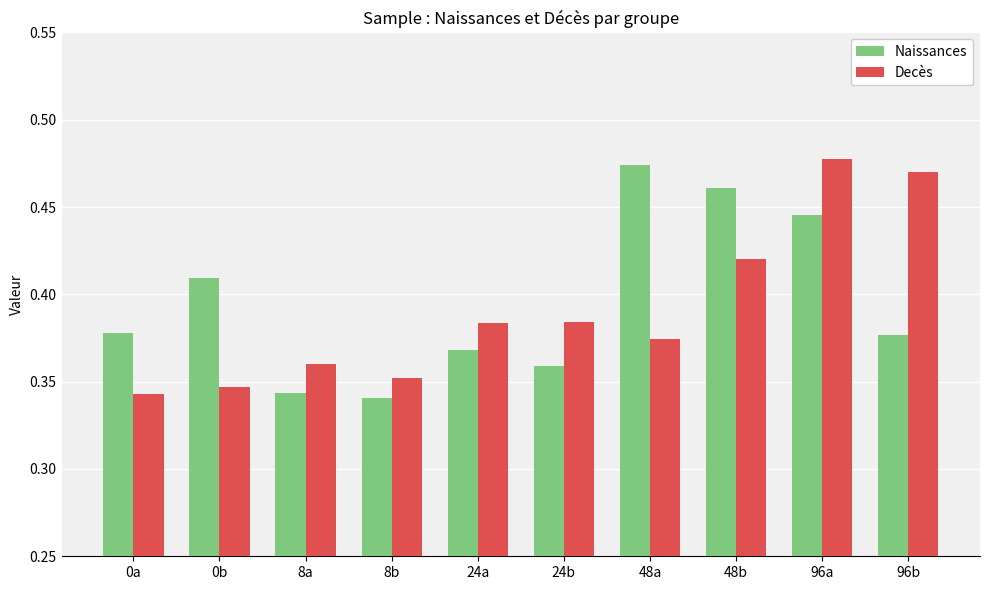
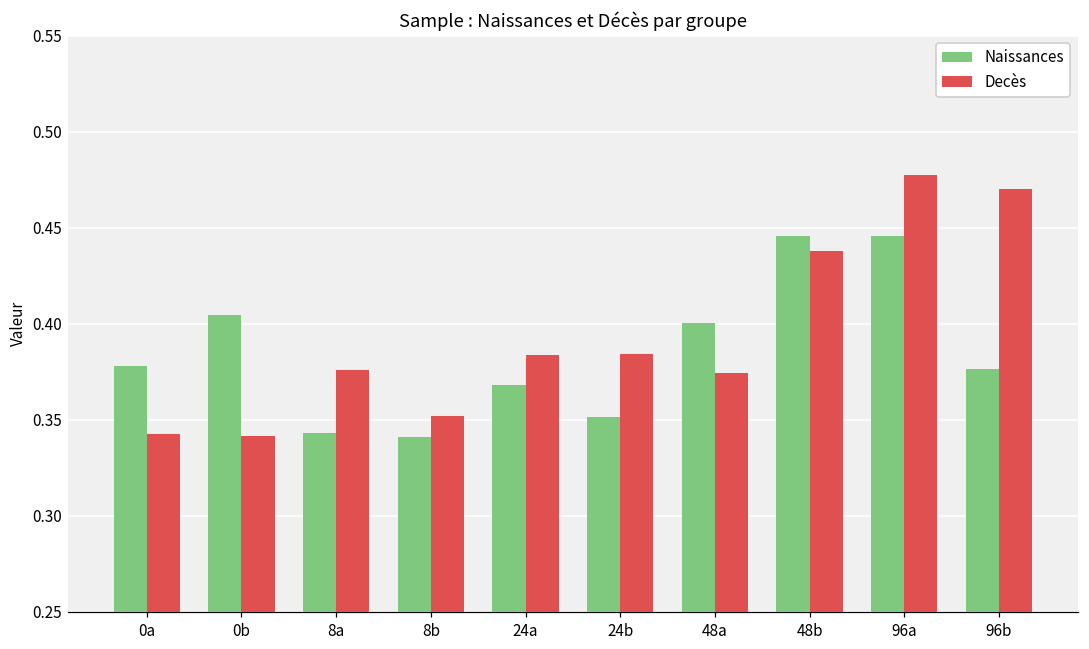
Naissances, 0b: 0.409 -> 0.404
Decès, 0b: 0.347 -> 0.341
Decès, 8a: 0.360 -> 0.376
Naissances, 24b: 0.359 -> 0.351
Naissances, 48a: 0.474 -> 0.400
Naissances, 48b: 0.461 -> 0.446
Decès, 48b: 0.420 -> 0.438
